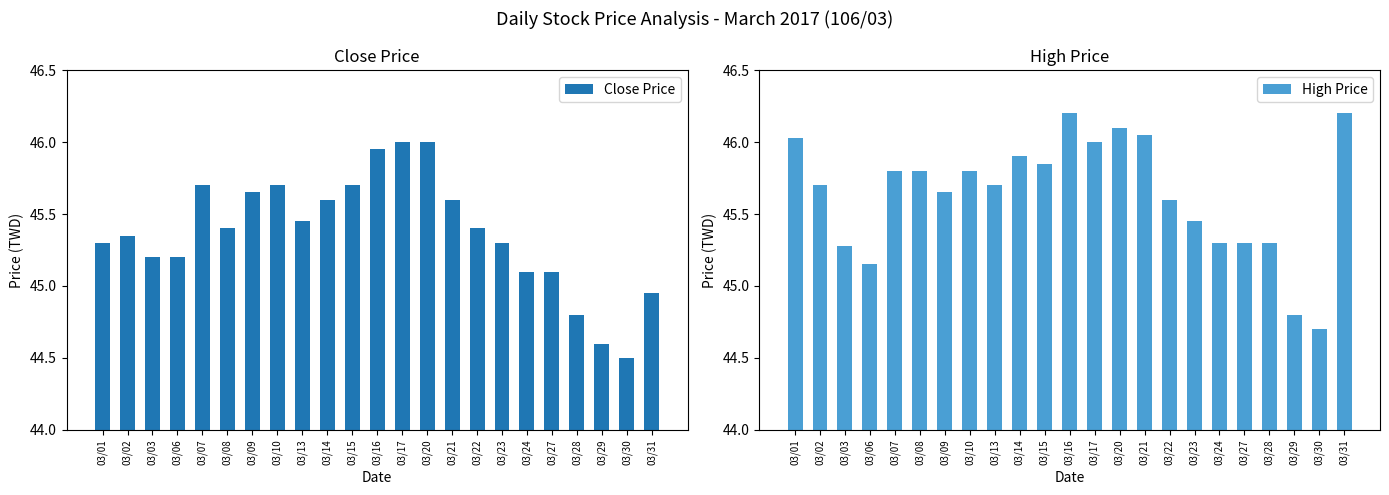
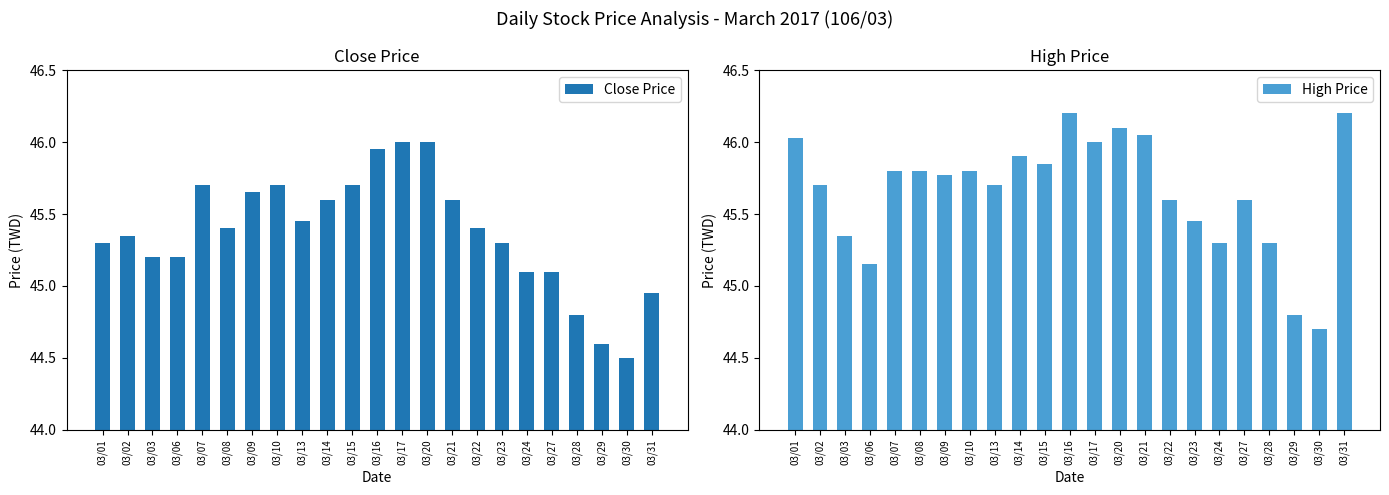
High Price, 03/03: 45.28 -> 45.35
High Price, 03/09: 45.65 -> 45.77
High Price, 03/27: 45.3 -> 45.6
